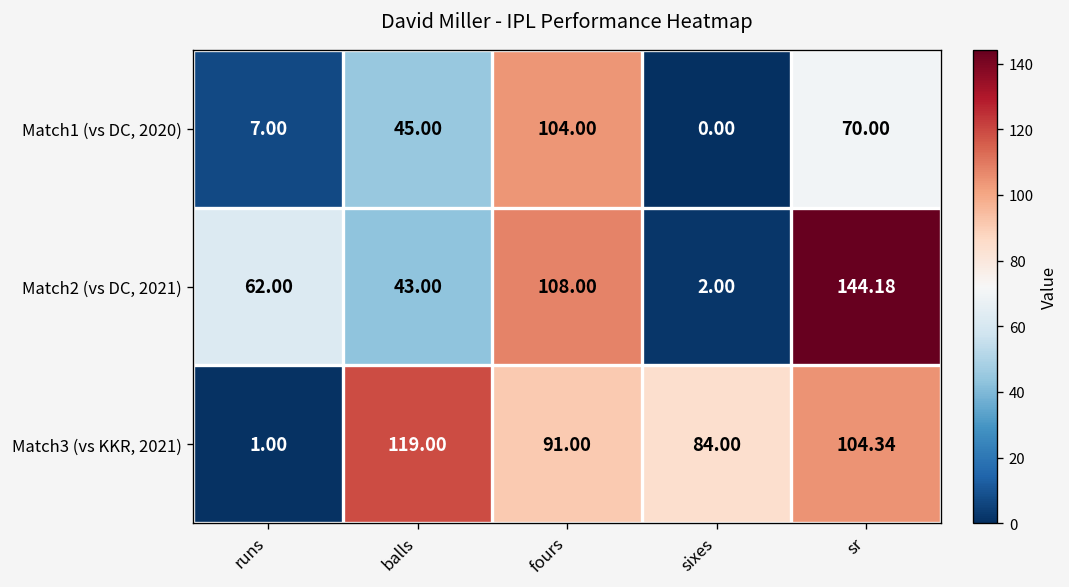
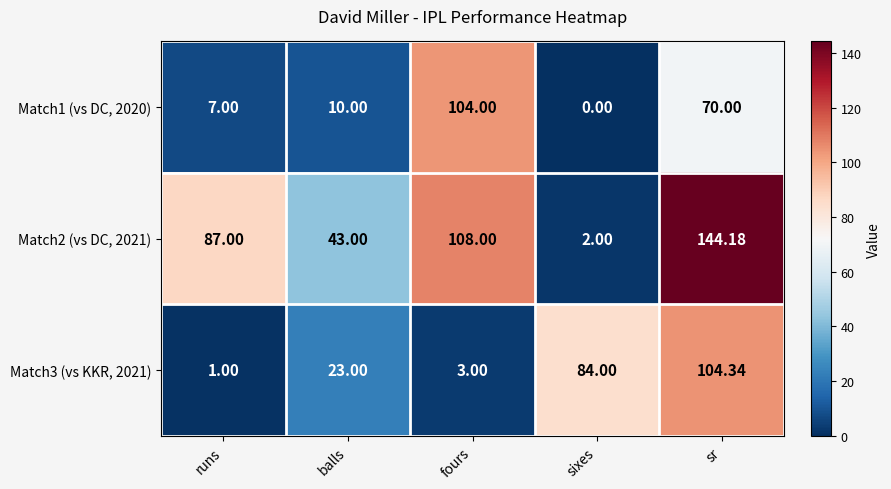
Match1 (vs DC, 2020), balls: 45.00 -> 10.00
Match2 (vs DC, 2021), runs: 62.00 -> 87.00
Match3 (vs KKR, 2021), balls: 119.00 -> 23.00
Match3 (vs KKR, 2021), fours: 91.00 -> 3.00
